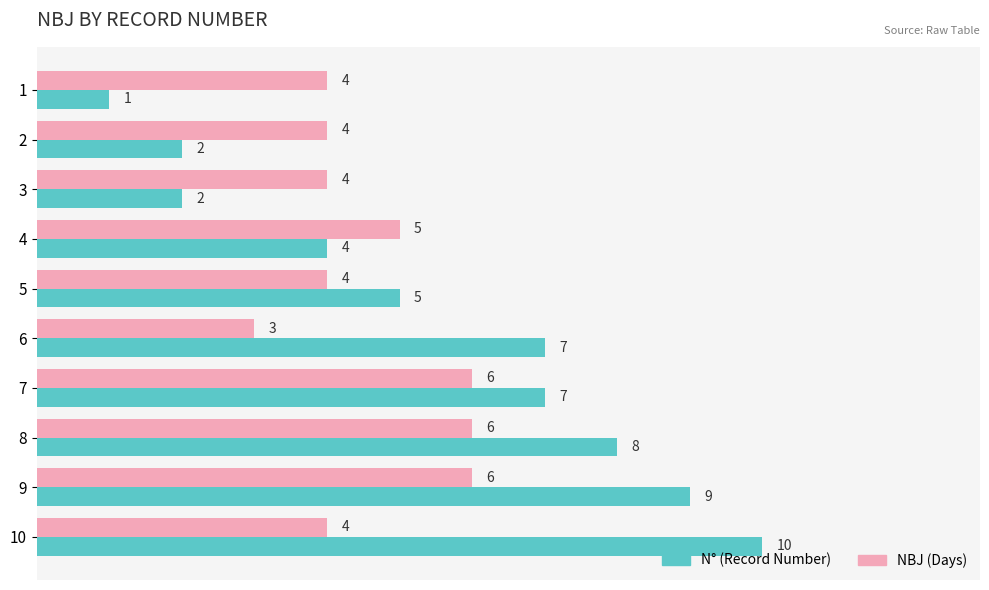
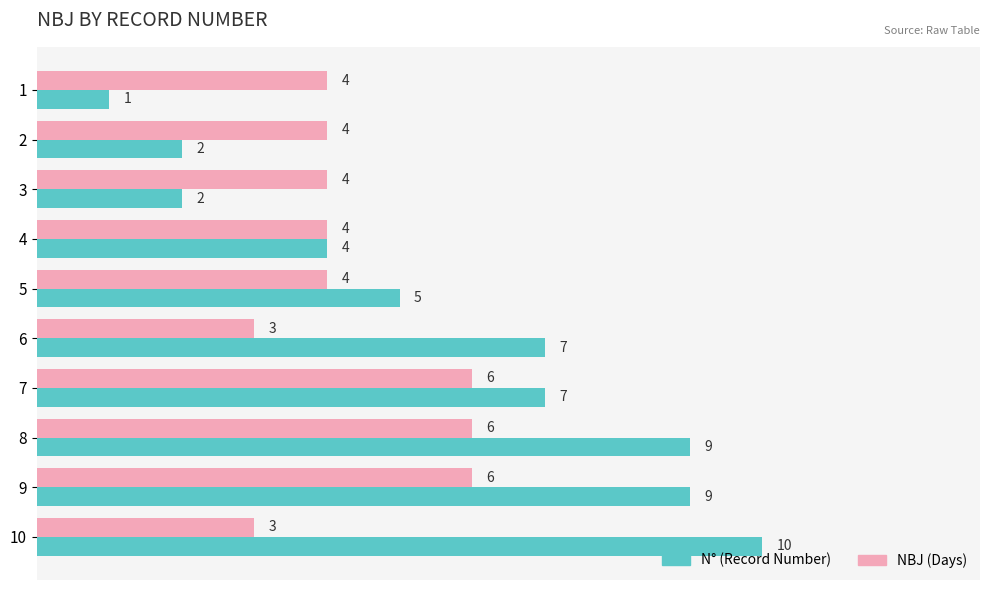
NBJ (Days), 4: 5 -> 4
N° (Record Number), 8: 8 -> 9
NBJ (Days), 10: 4 -> 3
